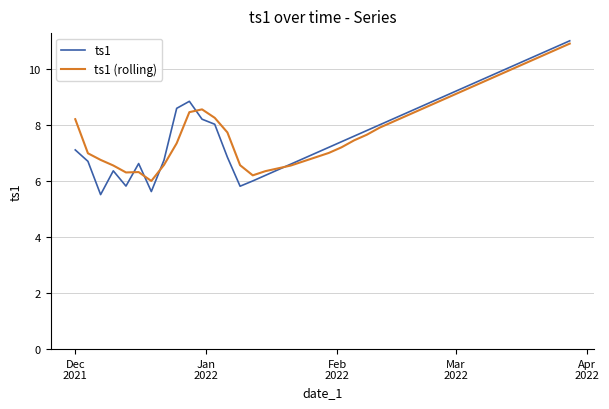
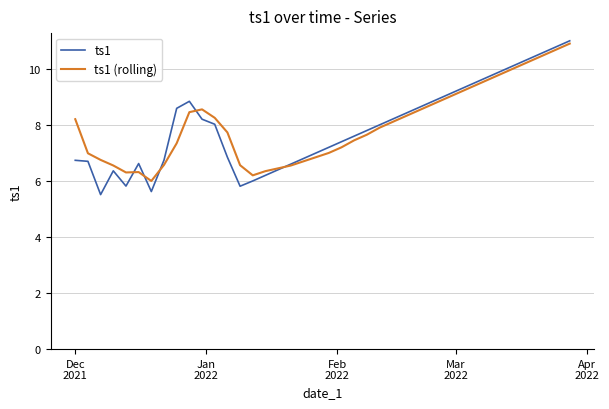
ts1, Dec 2021: 7.1 -> 6.7
